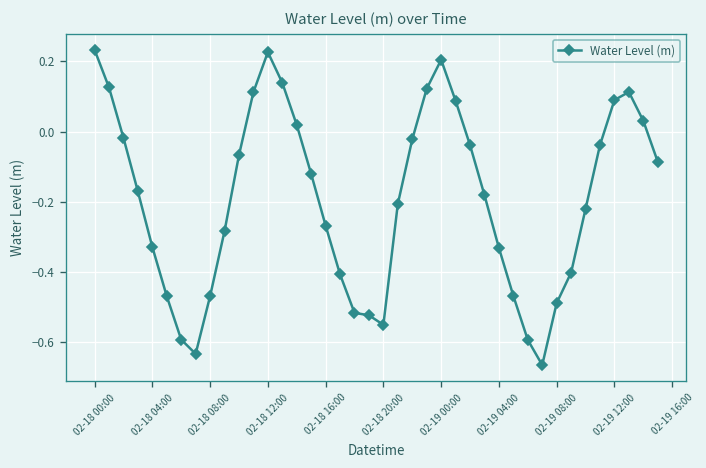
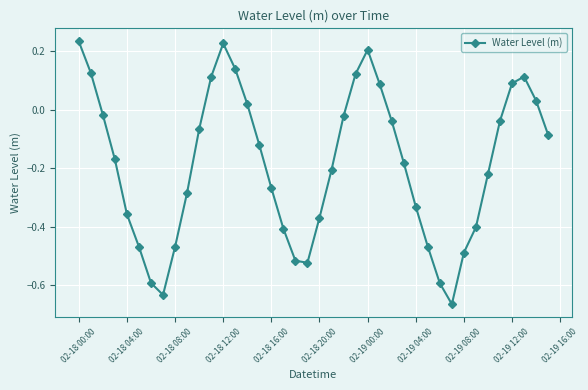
02-18 04:00: -0.33 -> -0.36
02-18 20:00: -0.55 -> -0.37
